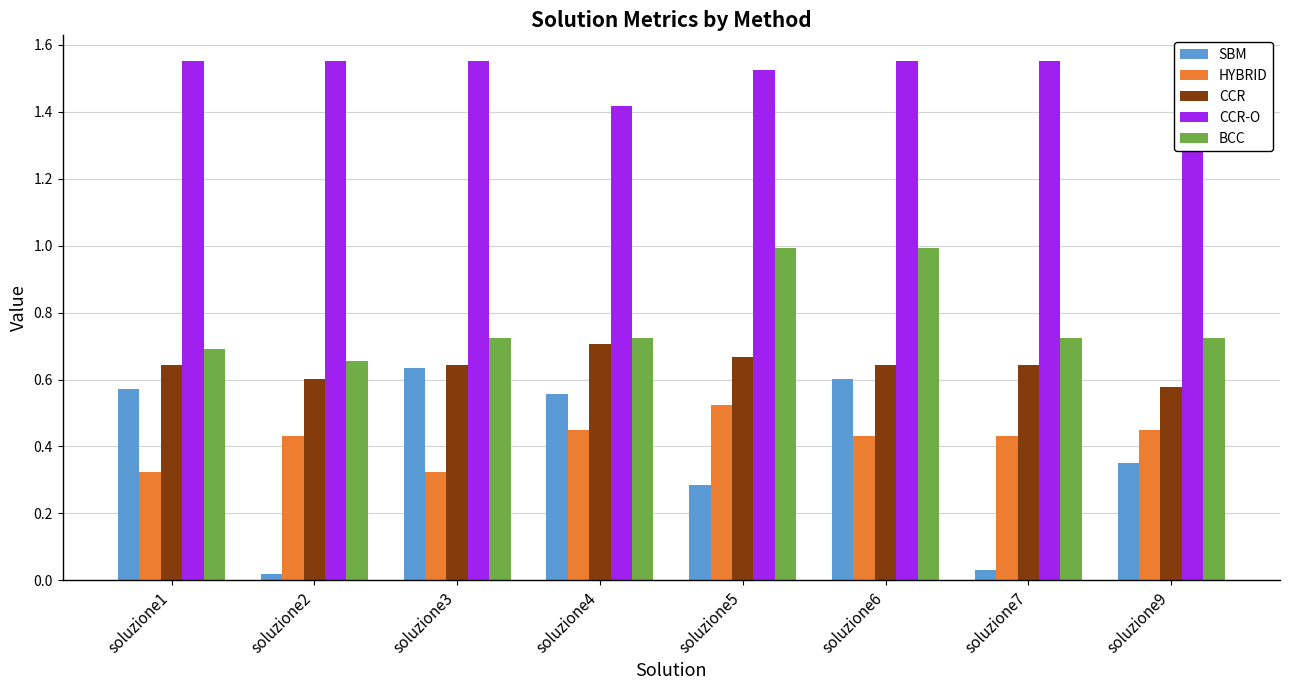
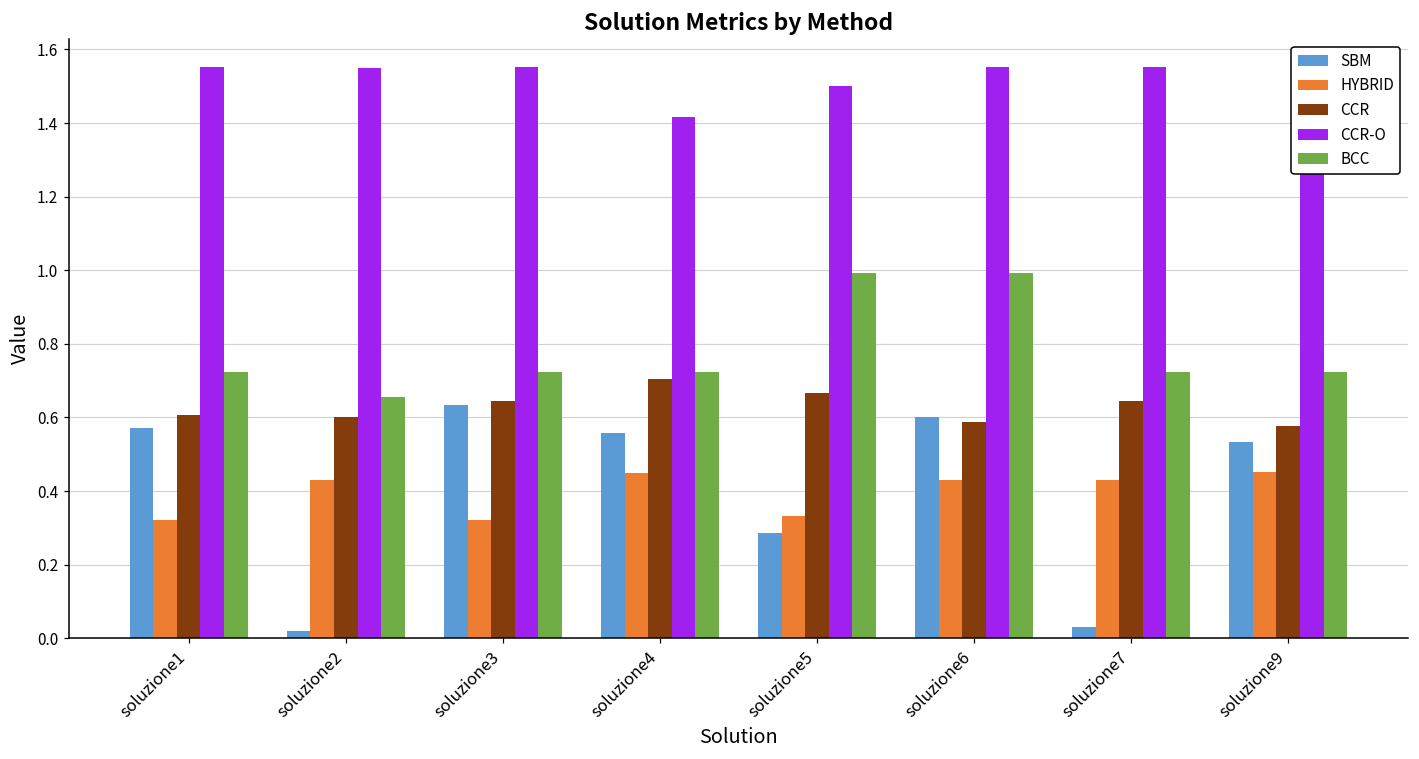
CCR, soluzione1: 0.64 -> 0.61
BCC, soluzione1: 0.69 -> 0.72
HYBRID, soluzione5: 0.52 -> 0.33
CCR-O, soluzione5: 1.53 -> 1.50
CCR, soluzione6: 0.64 -> 0.59
SBM, soluzione9: 0.35 -> 0.53
